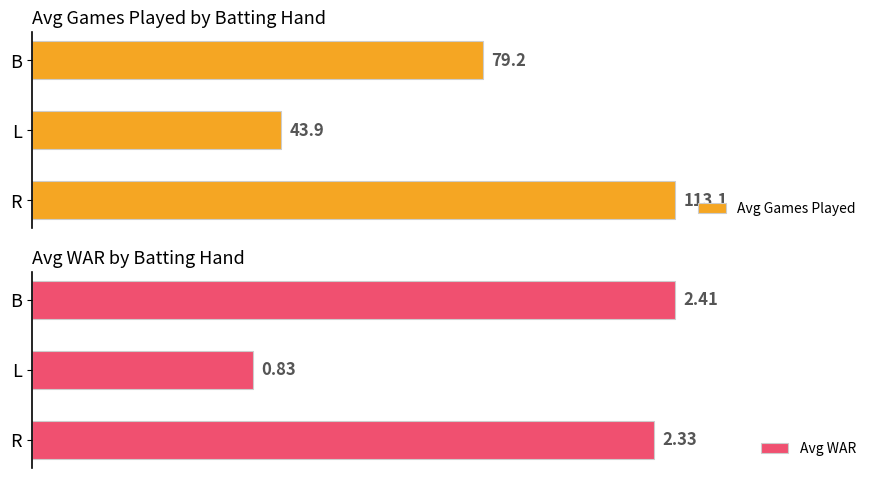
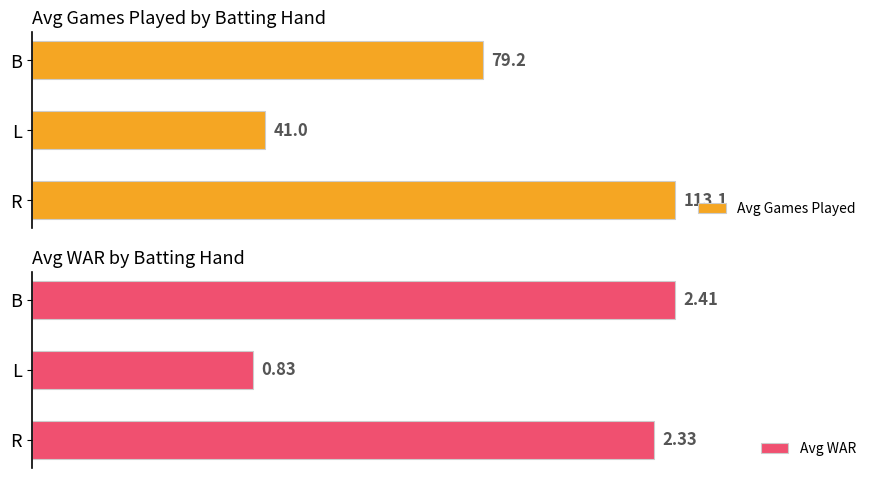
Avg Games Played by Batting Hand, L: 43.9 -> 41.0
